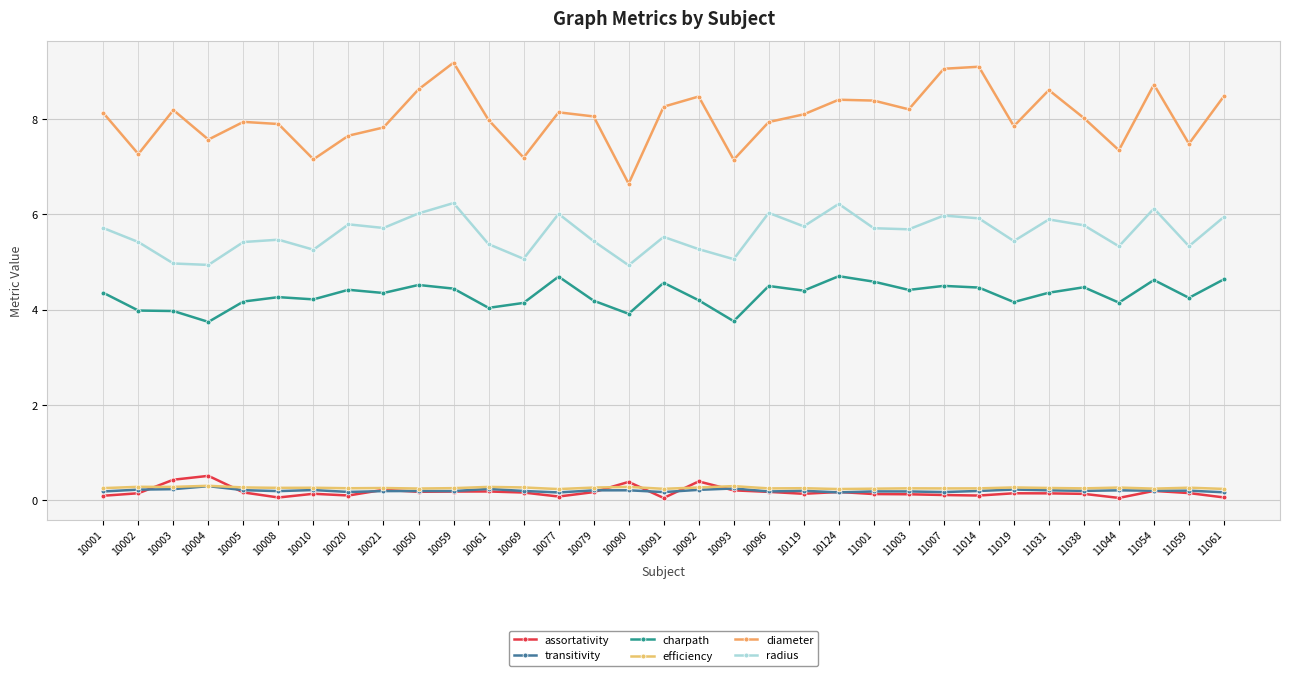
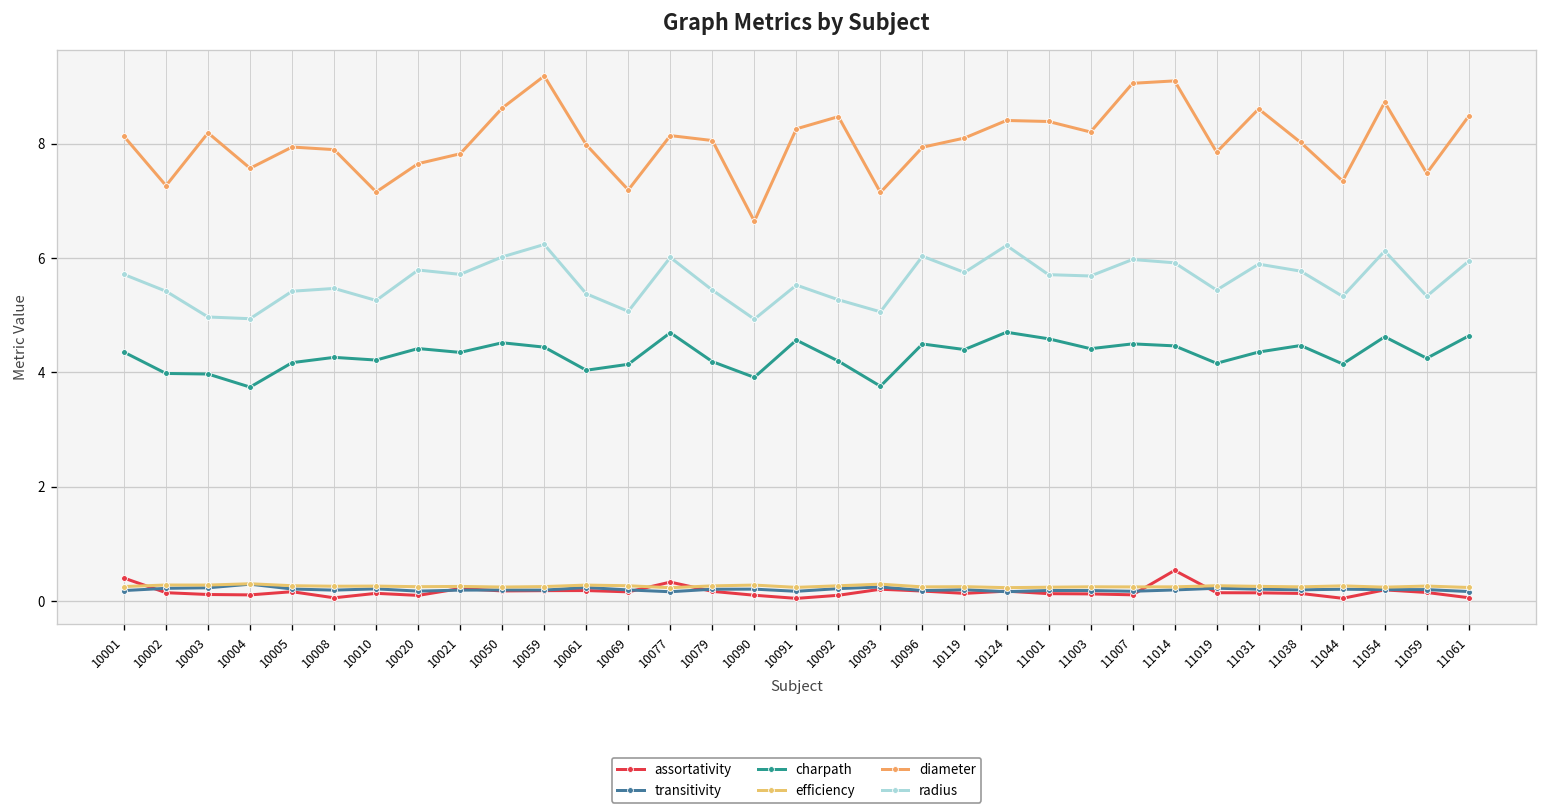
assortativity, 10001: 0.1 -> 0.4
assortativity, 10003: 0.4 -> 0.1
assortativity, 10004: 0.5 -> 0.1
assortativity, 10077: 0.1 -> 0.3
assortativity, 10090: 0.4 -> 0.1
assortativity, 10092: 0.4 -> 0.1
assortativity, 11014: 0.1 -> 0.5
